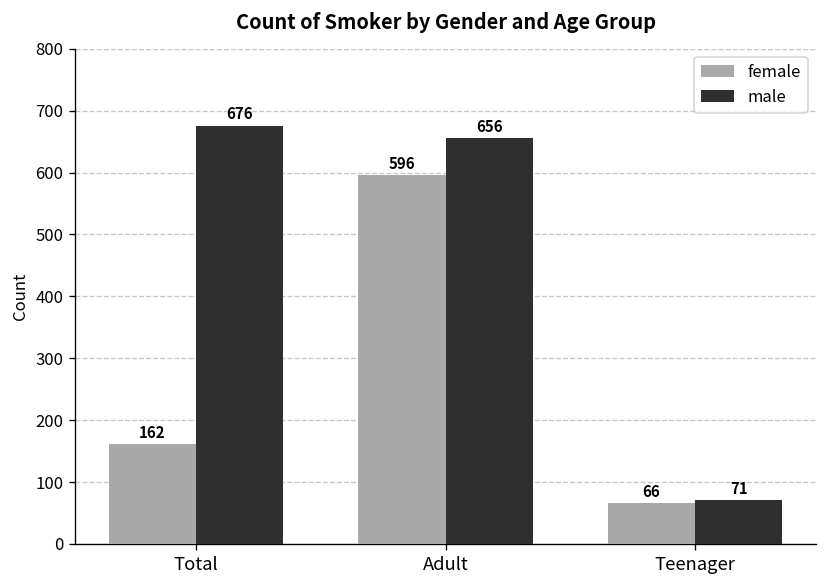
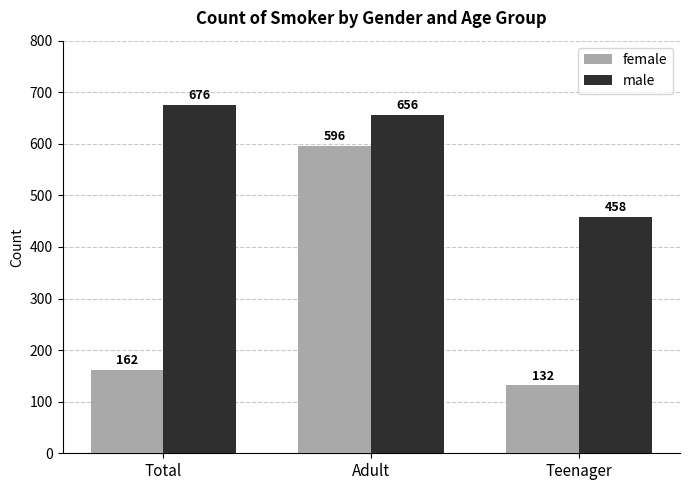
female, Teenager: 66 -> 132
male, Teenager: 71 -> 458
